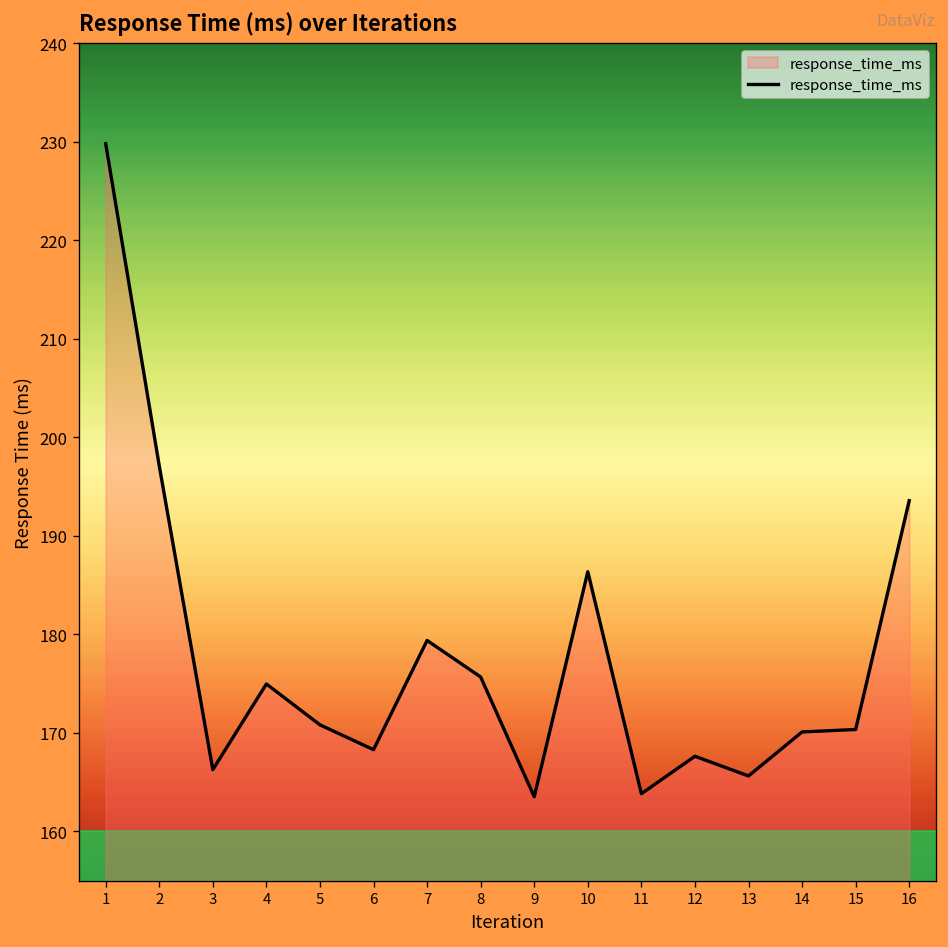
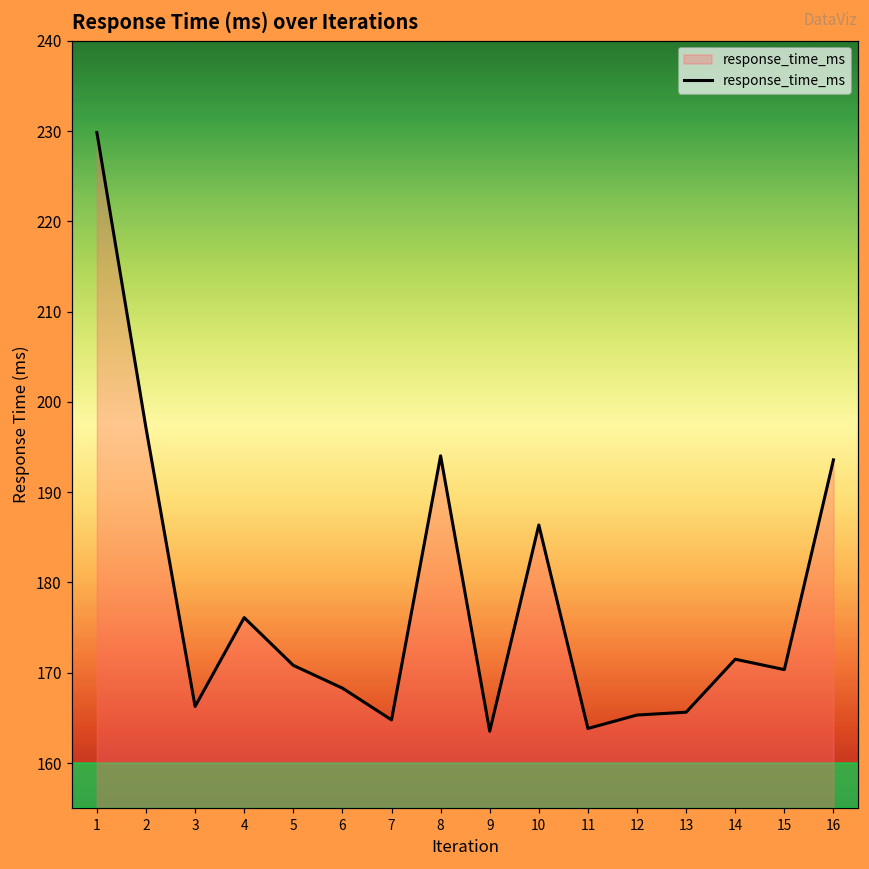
4: 175 -> 176
7: 179 -> 165
8: 176 -> 194
12: 168 -> 165
14: 170 -> 172
